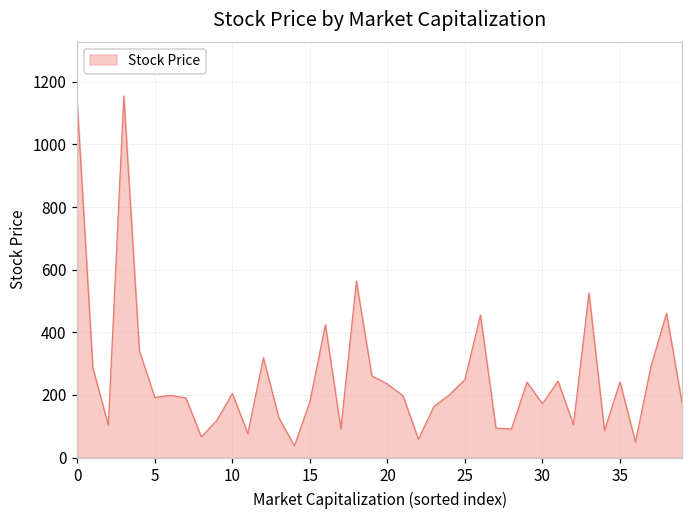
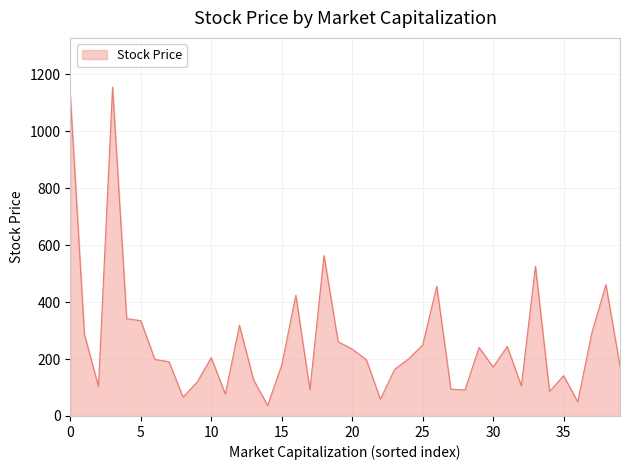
5: 190 -> 330
35: 240 -> 140
